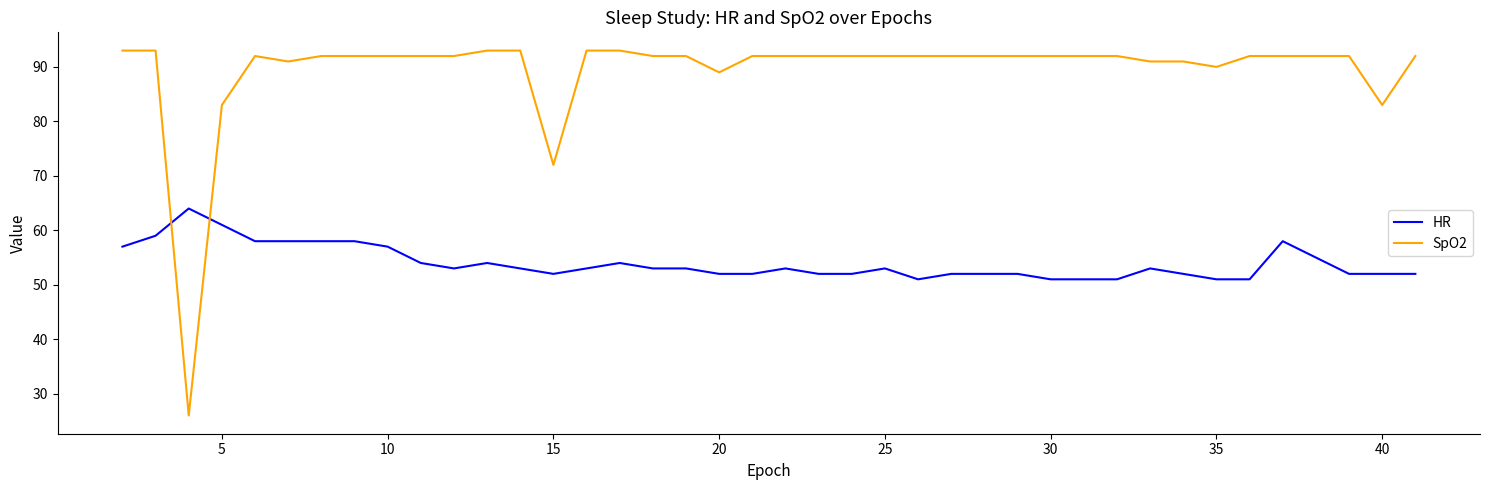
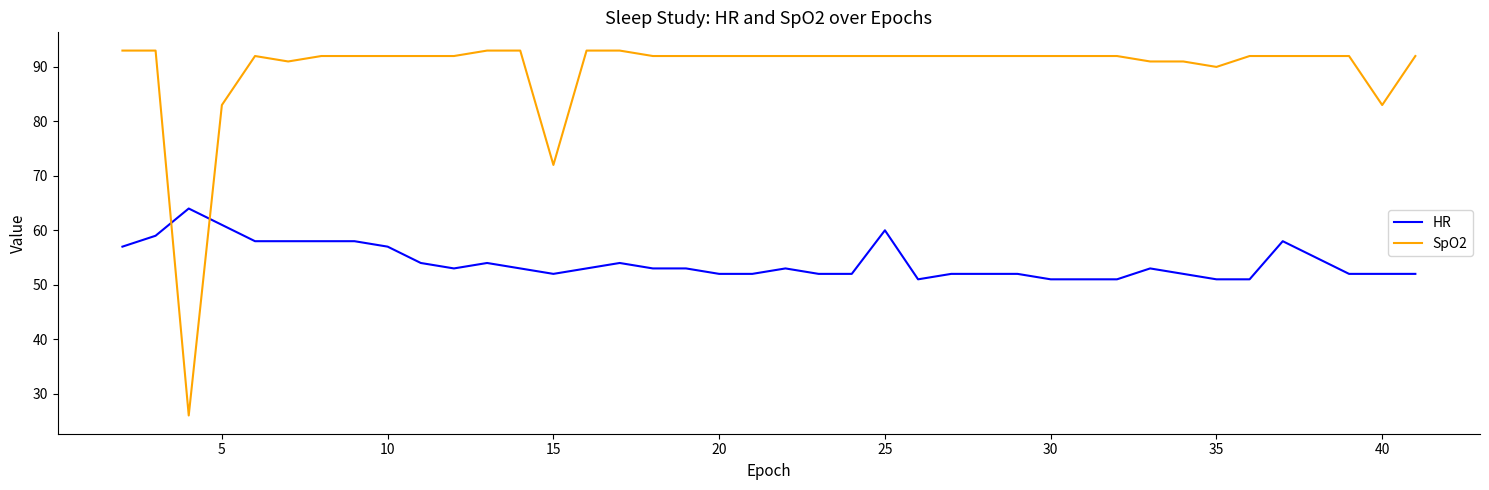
SpO2, 20: 89 -> 92
HR, 25: 53 -> 60
